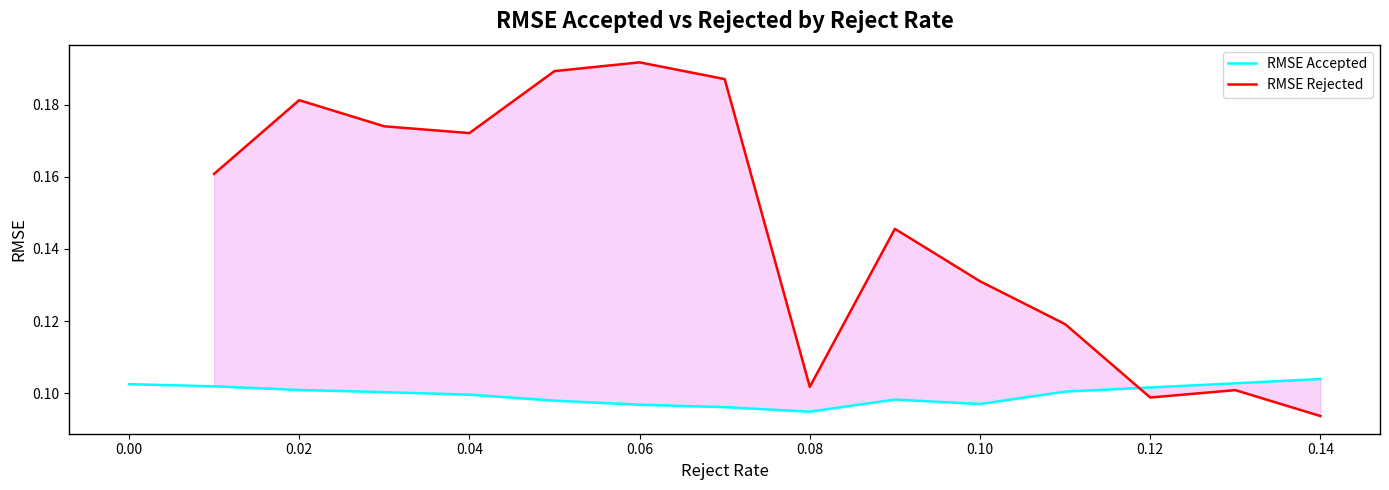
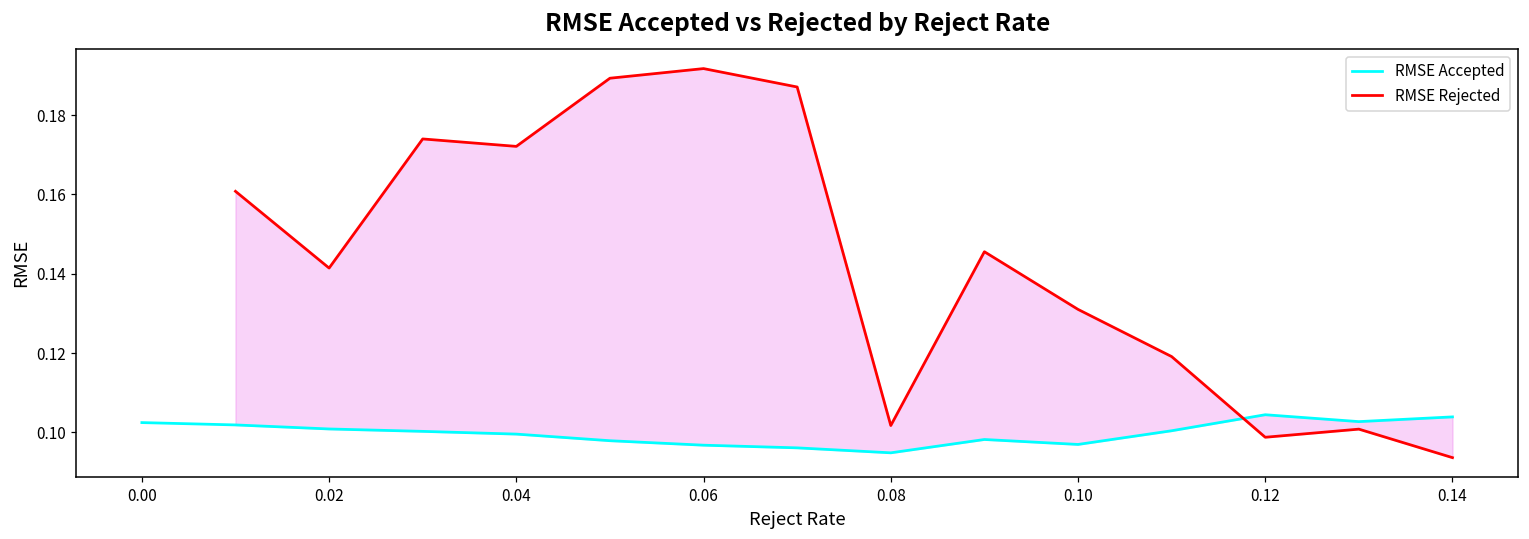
RMSE Rejected, 0.02: 0.181 -> 0.141
RMSE Accepted, 0.12: 0.102 -> 0.104
